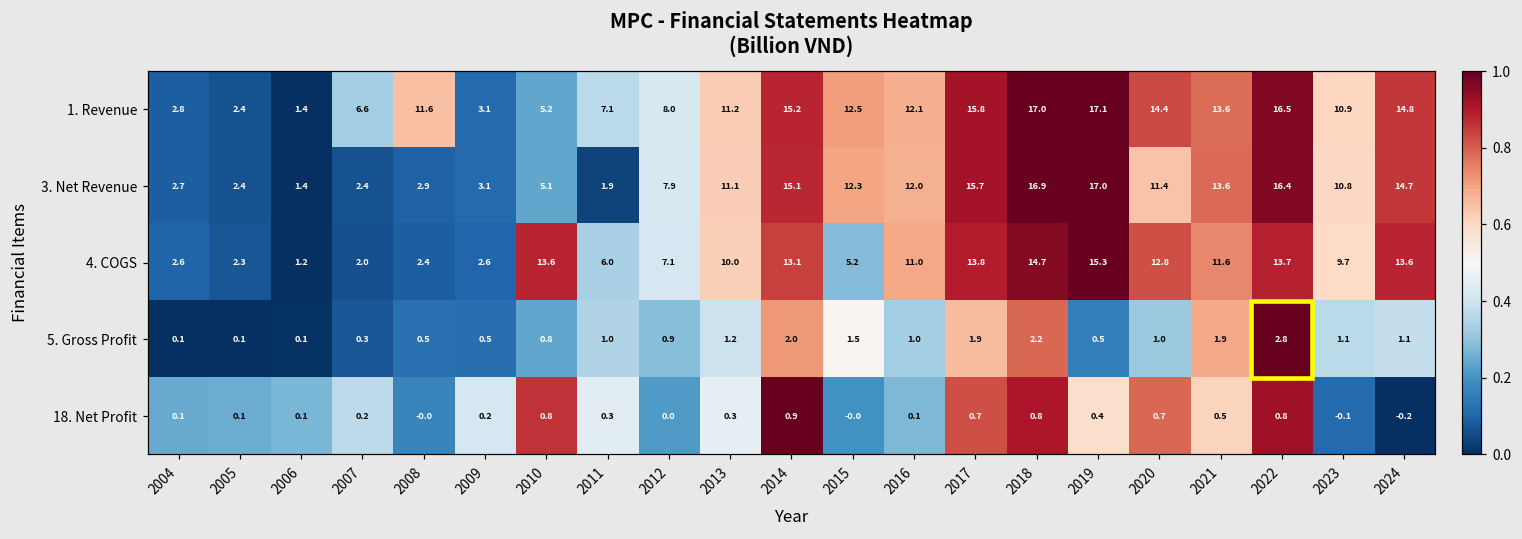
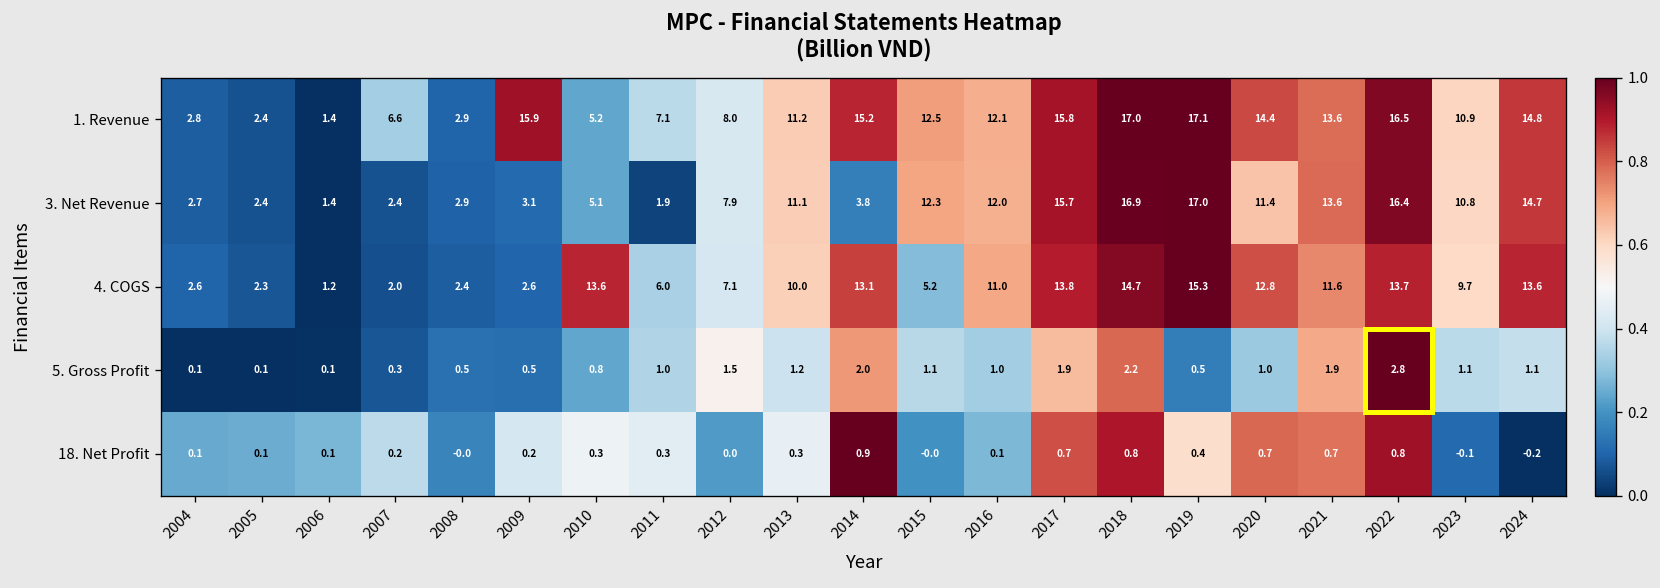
1. Revenue, 2008: 11.6 -> 2.9
1. Revenue, 2009: 3.1 -> 15.9
3. Net Revenue, 2014: 15.1 -> 3.8
5. Gross Profit, 2012: 0.9 -> 1.5
5. Gross Profit, 2015: 1.5 -> 1.1
18. Net Profit, 2010: 0.8 -> 0.3
18. Net Profit, 2021: 0.5 -> 0.7
